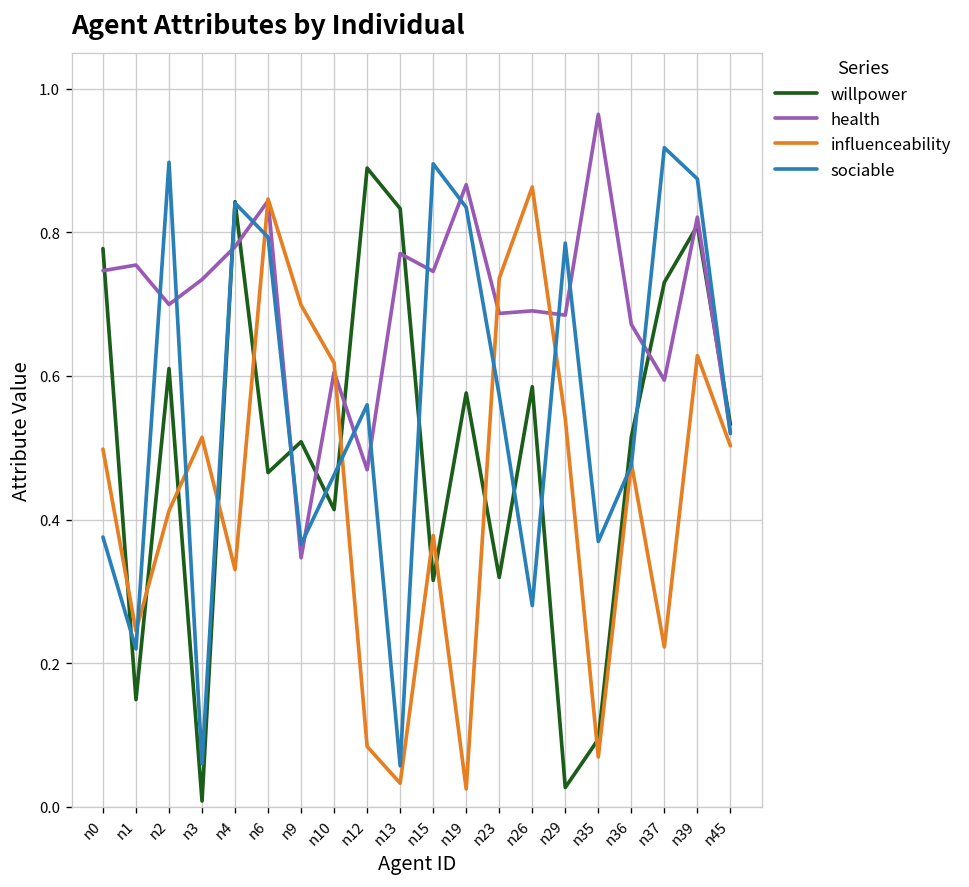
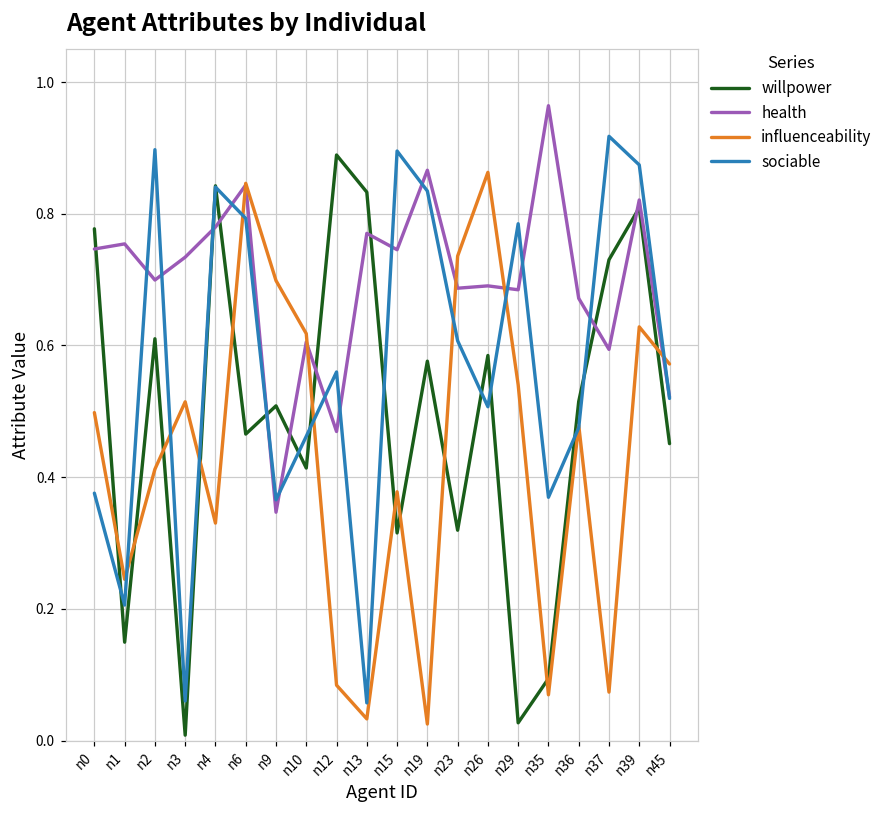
sociable, n1: 0.22 -> 0.21
sociable, n23: 0.57 -> 0.61
sociable, n26: 0.28 -> 0.51
influenceability, n37: 0.22 -> 0.07
willpower, n45: 0.53 -> 0.45
influenceability, n45: 0.50 -> 0.57
